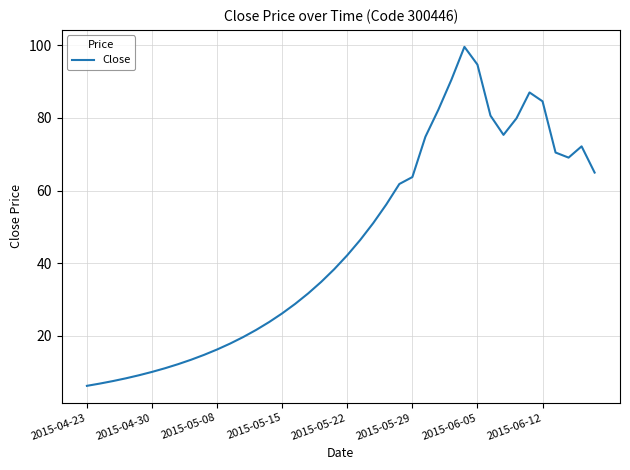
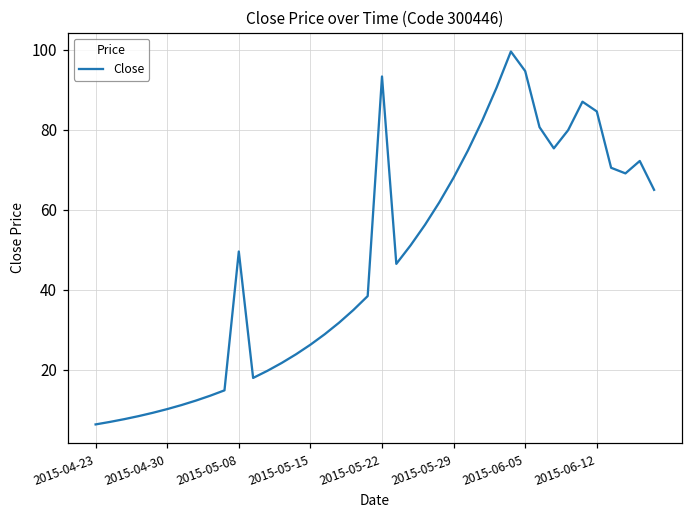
2015-05-08: 16 -> 50
2015-05-22: 42 -> 93
2015-05-29: 64 -> 68
